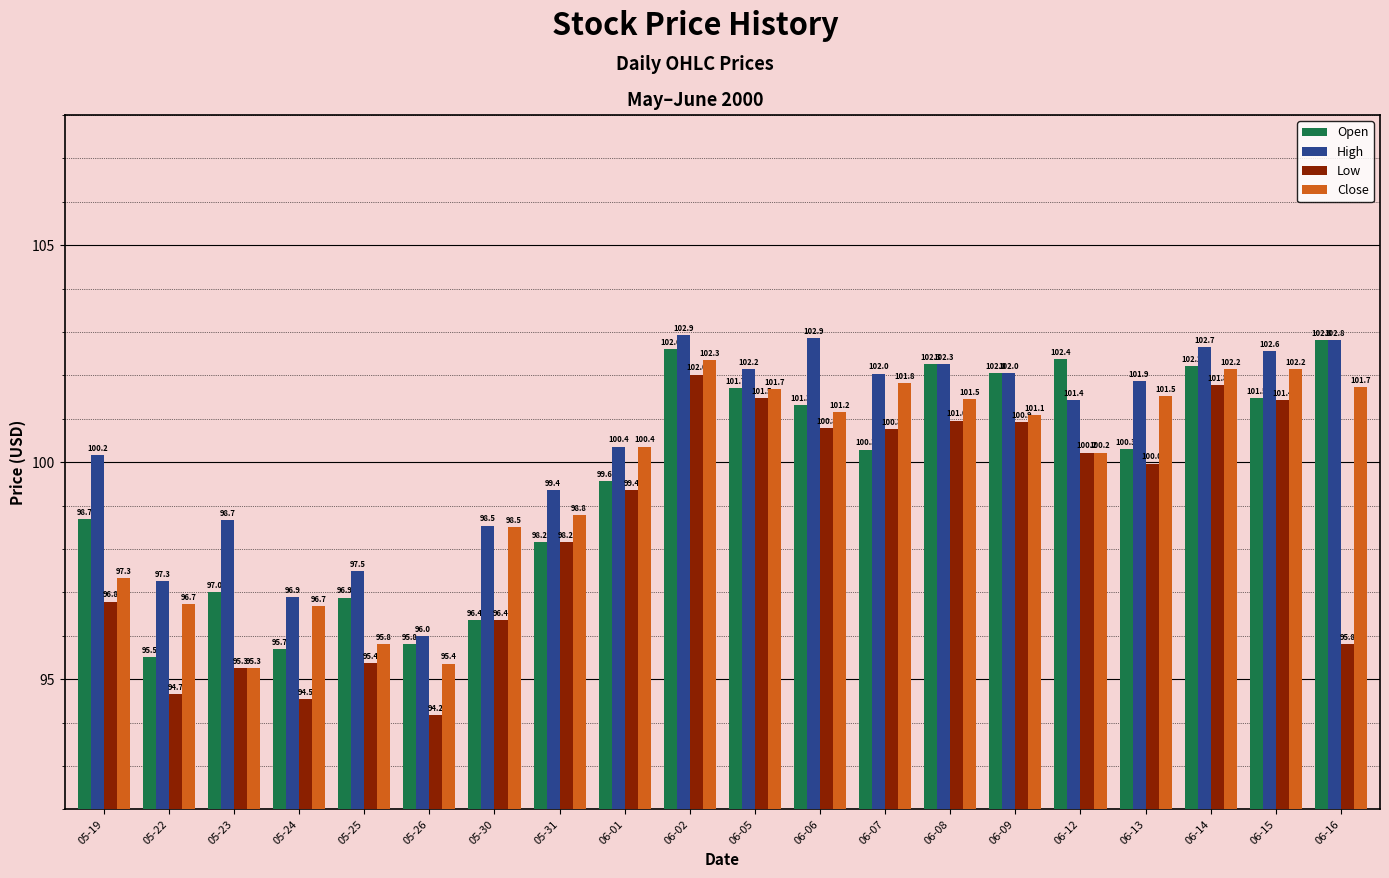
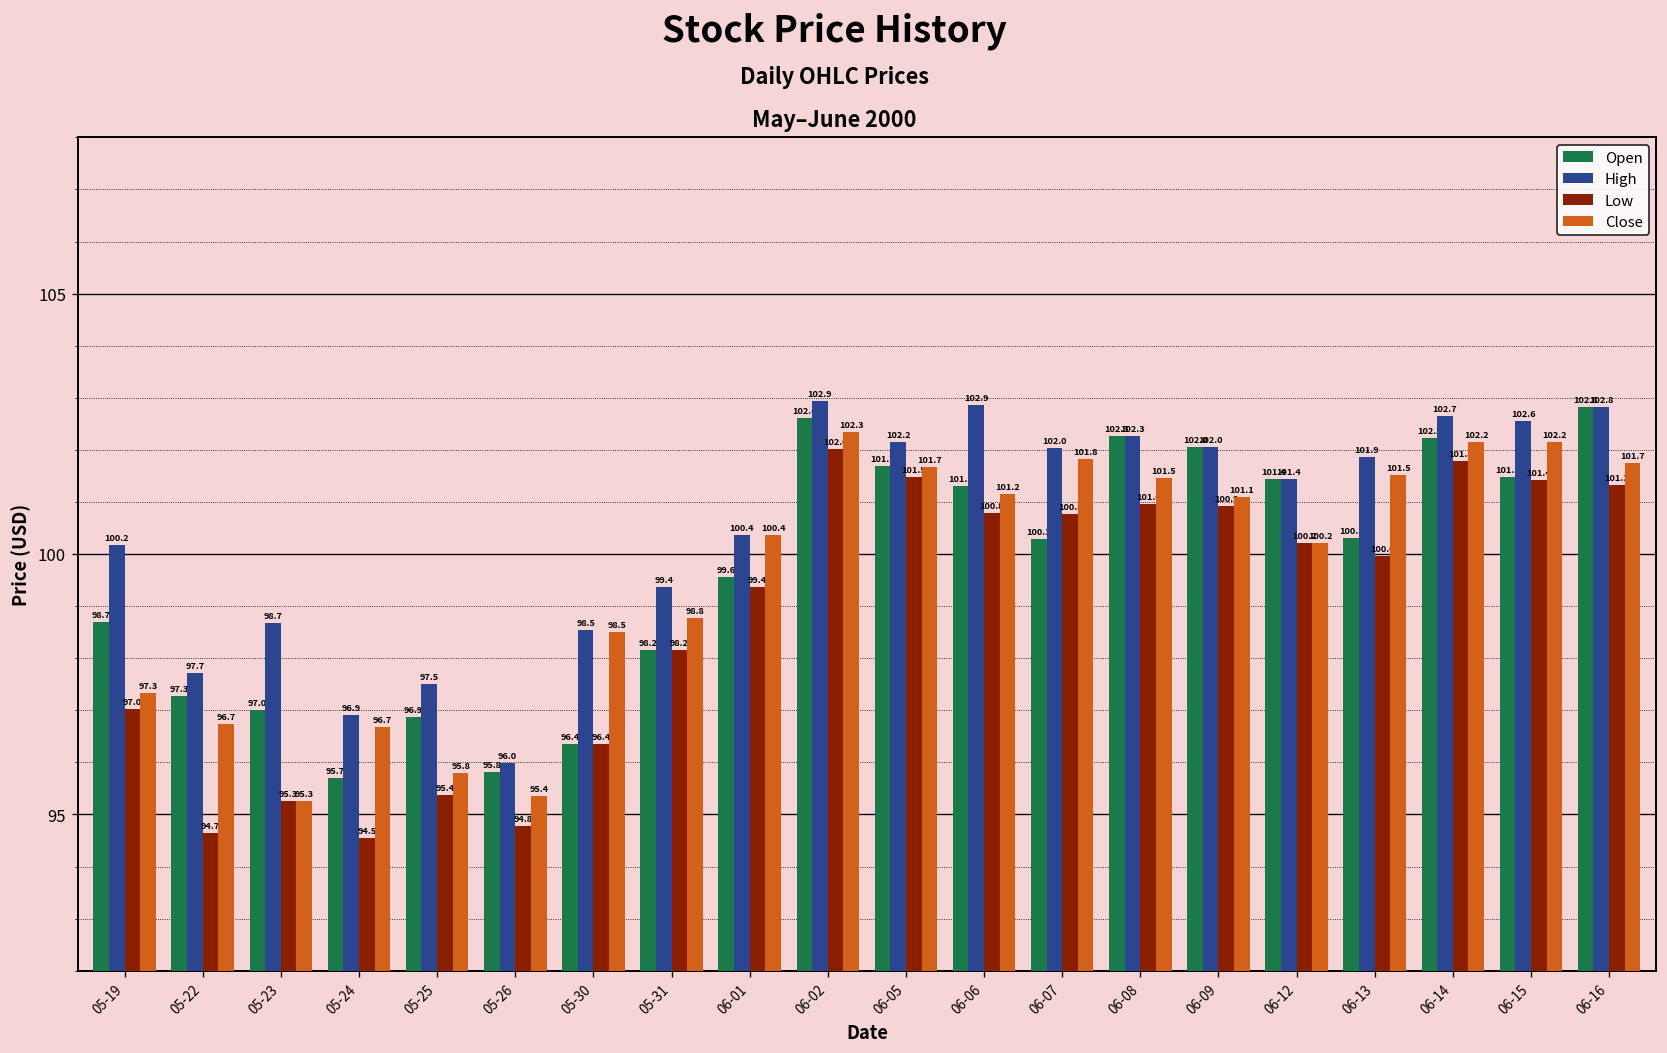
Low, 05-19: 96.8 -> 97.0
Open, 05-22: 95.5 -> 97.3
High, 05-22: 97.3 -> 97.7
Low, 05-26: 94.2 -> 94.8
Open, 06-12: 102.4 -> 101.4
Low, 06-16: 95.8 -> 101.3
